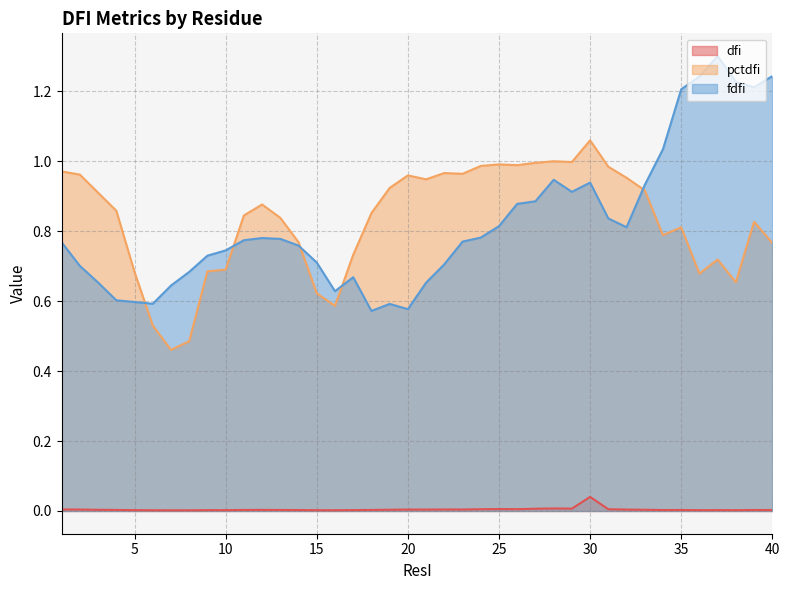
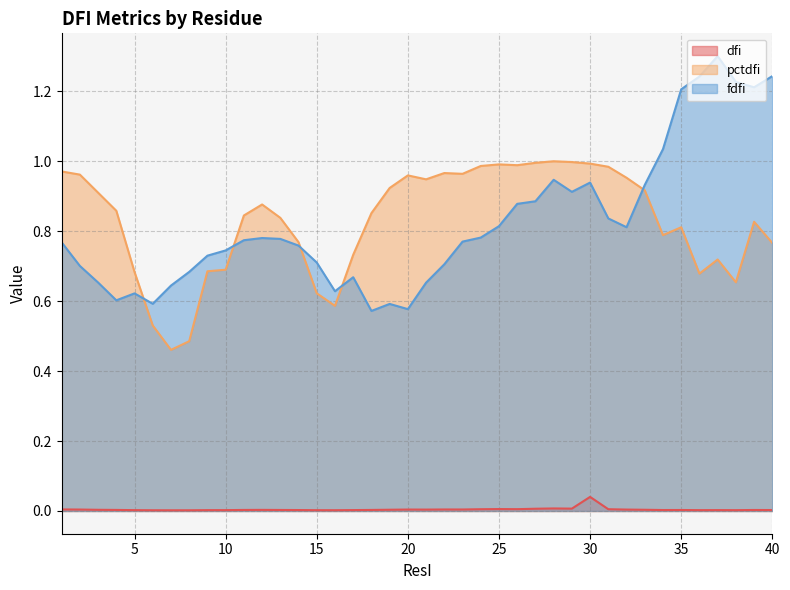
fdfi, 5: 0.60 -> 0.62
pctdfi, 30: 1.06 -> 0.99
